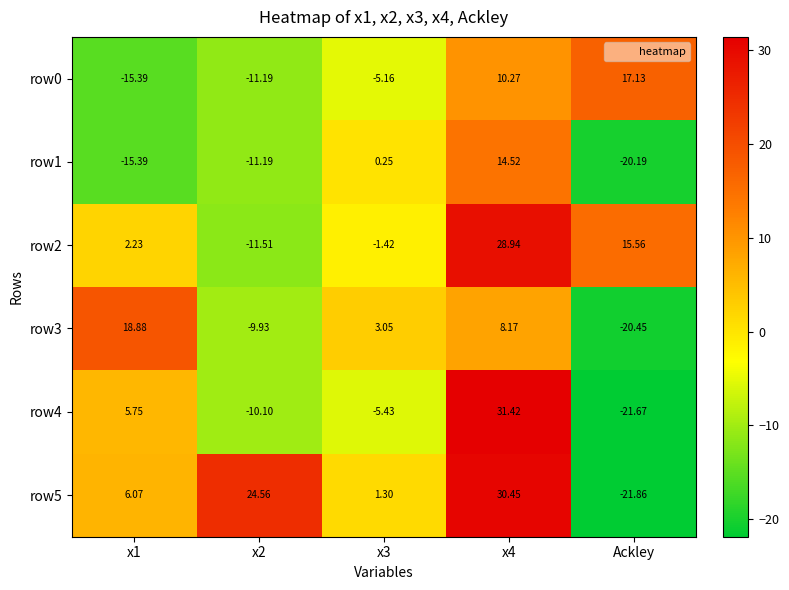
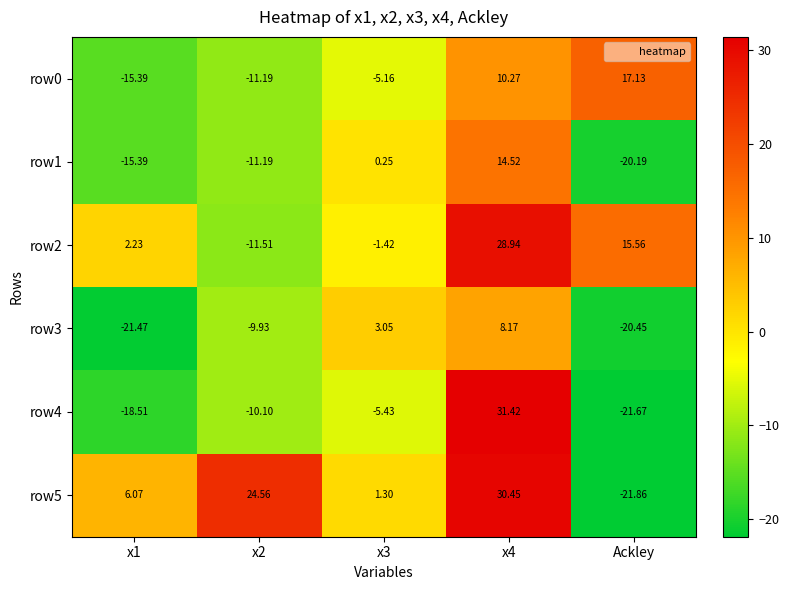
row3, x1: 18.88 -> -21.47
row4, x1: 5.75 -> -18.51
